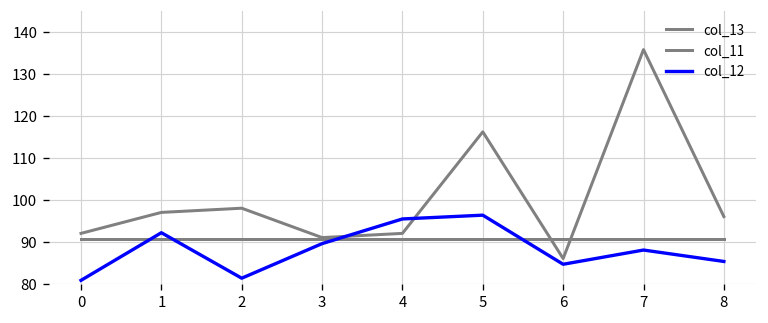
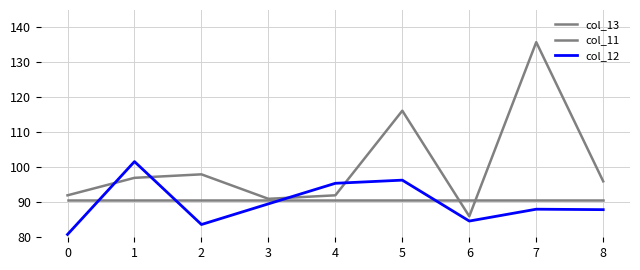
col_12, 1: 92 -> 102
col_12, 2: 81 -> 84
col_12, 8: 85 -> 88
